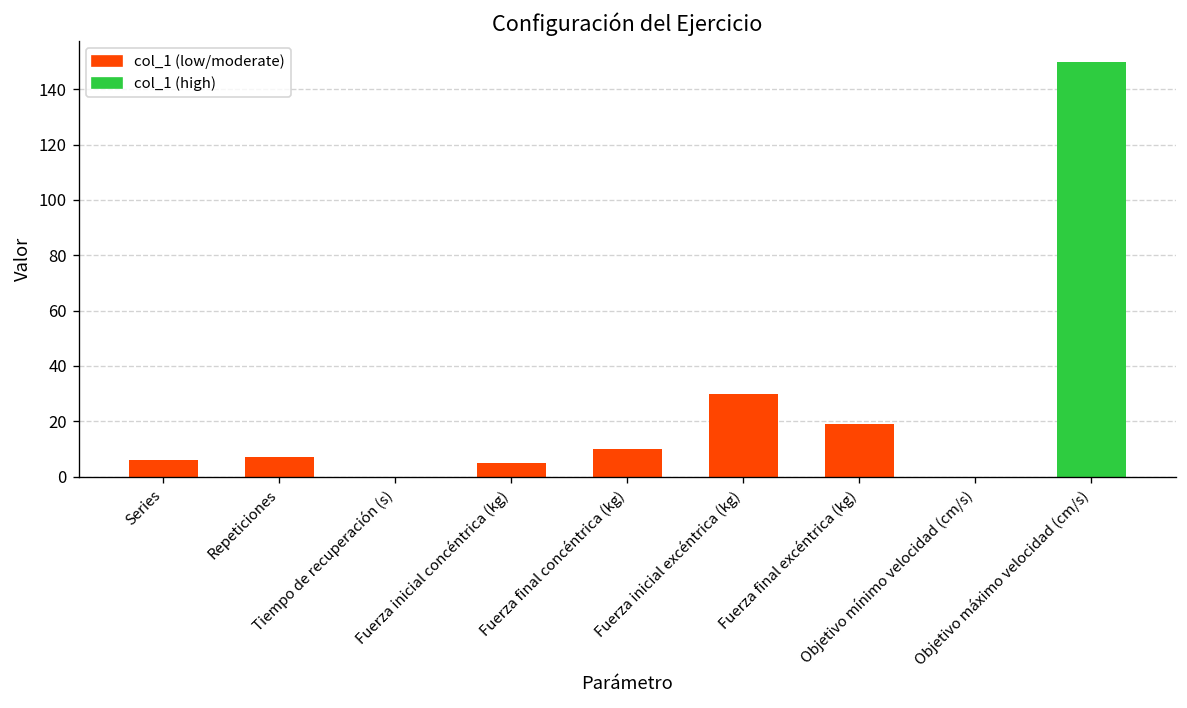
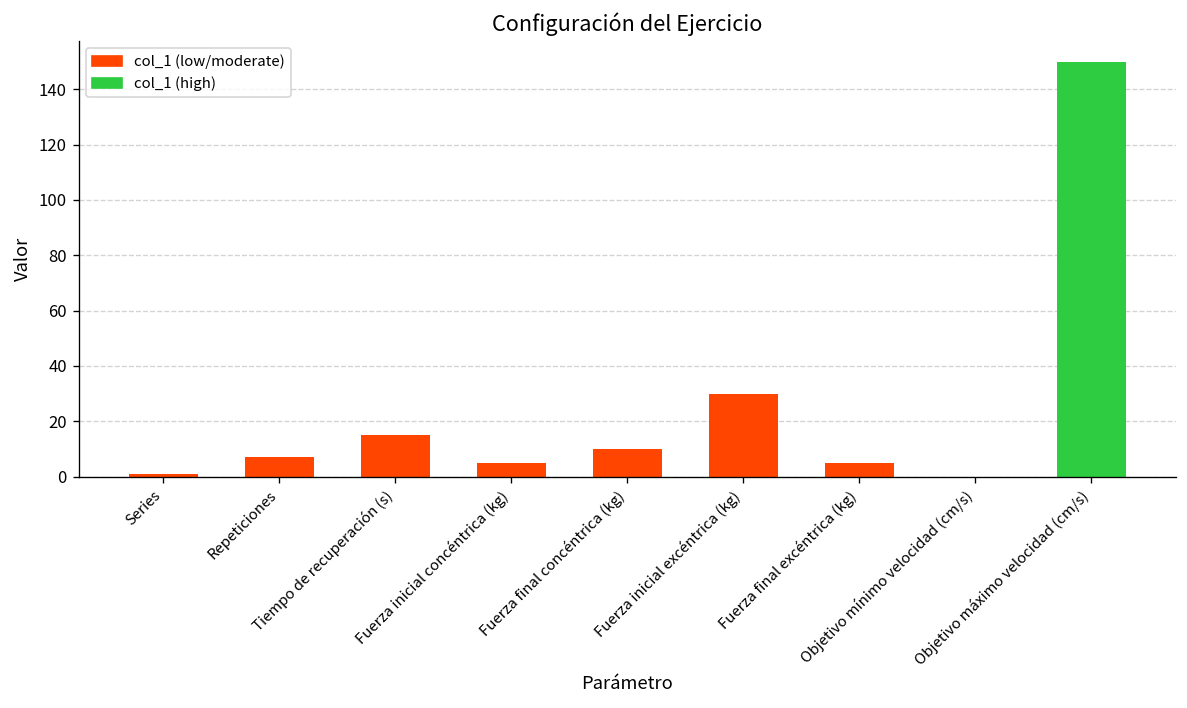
Series: 6 -> 1
Tiempo de recuperación (s): 0 -> 15
Fuerza final excéntrica (kg): 19 -> 5
